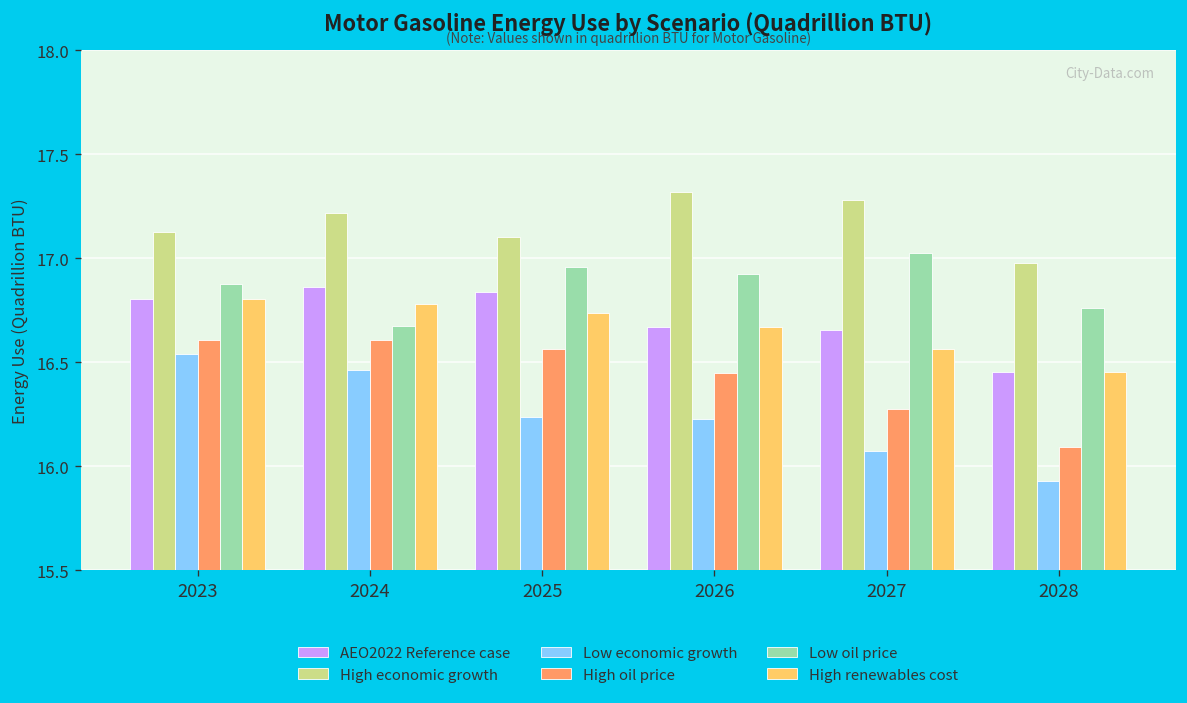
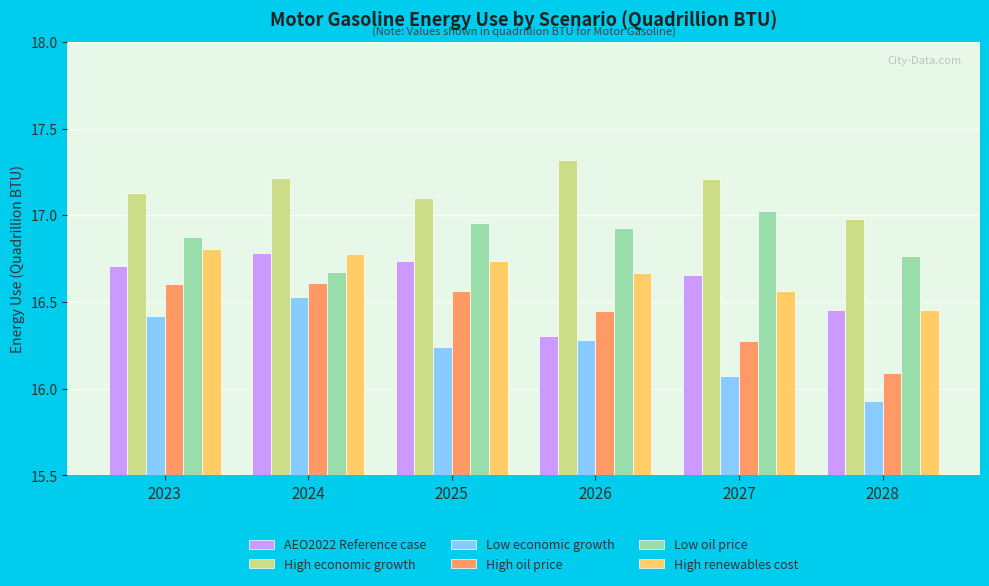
AEO2022 Reference case, 2023: 16.81 -> 16.71
Low economic growth, 2023: 16.54 -> 16.42
AEO2022 Reference case, 2024: 16.86 -> 16.78
Low economic growth, 2024: 16.46 -> 16.53
AEO2022 Reference case, 2025: 16.84 -> 16.74
AEO2022 Reference case, 2026: 16.67 -> 16.31
Low economic growth, 2026: 16.23 -> 16.28
High economic growth, 2027: 17.28 -> 17.21
